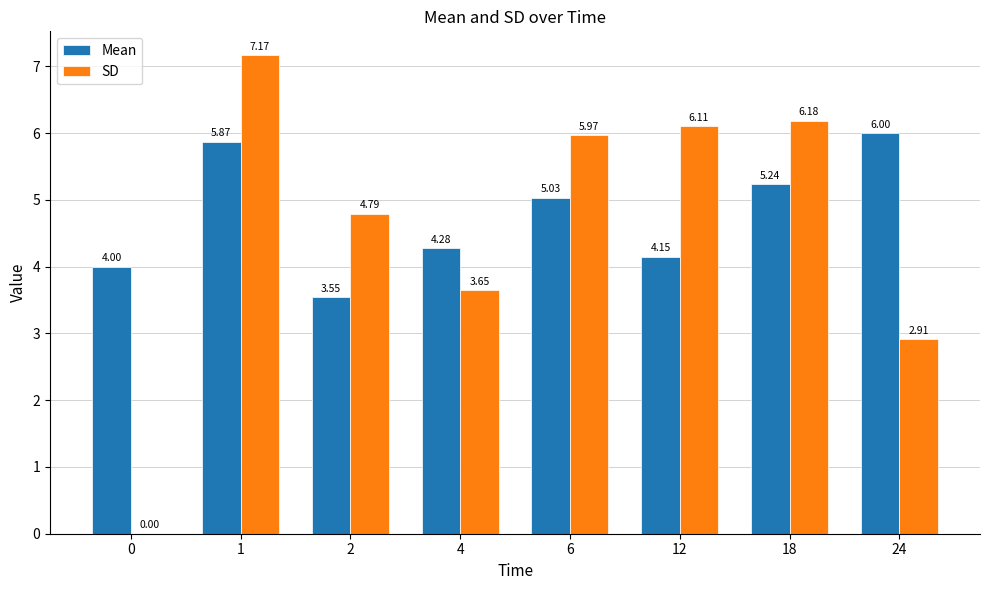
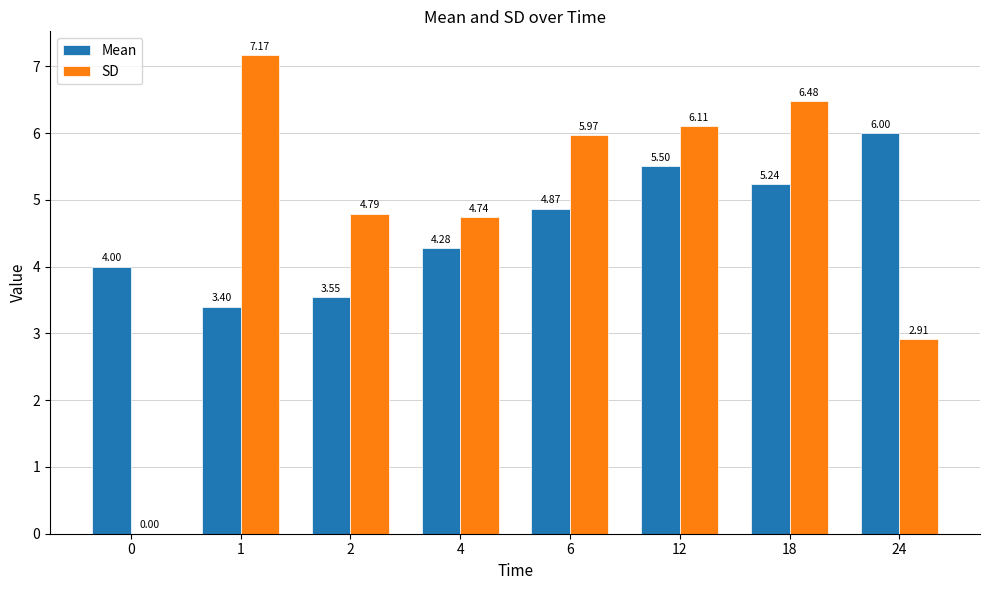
Mean, 1: 5.87 -> 3.40
SD, 4: 3.65 -> 4.74
Mean, 6: 5.03 -> 4.87
Mean, 12: 4.15 -> 5.50
SD, 18: 6.18 -> 6.48
